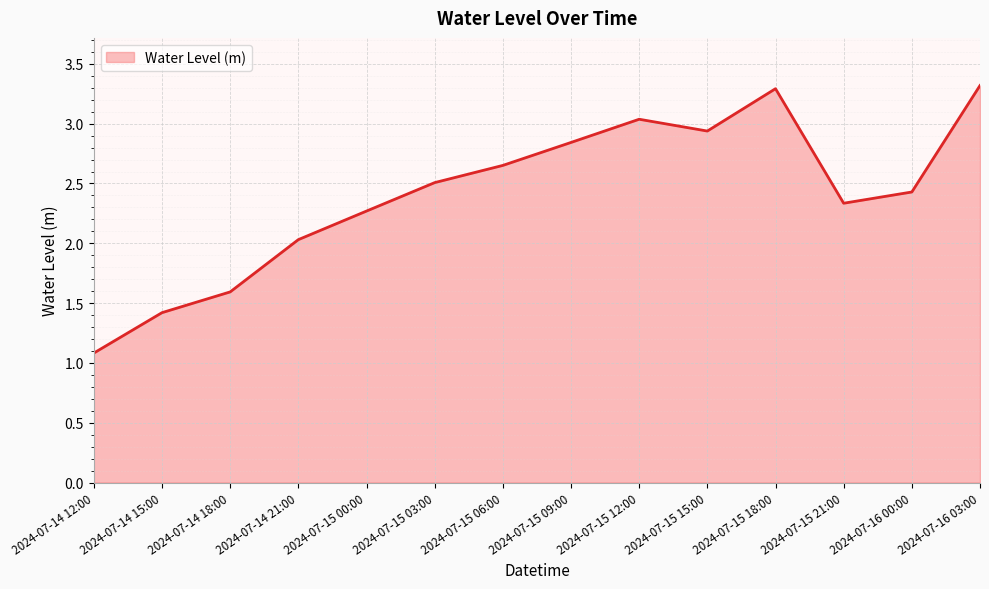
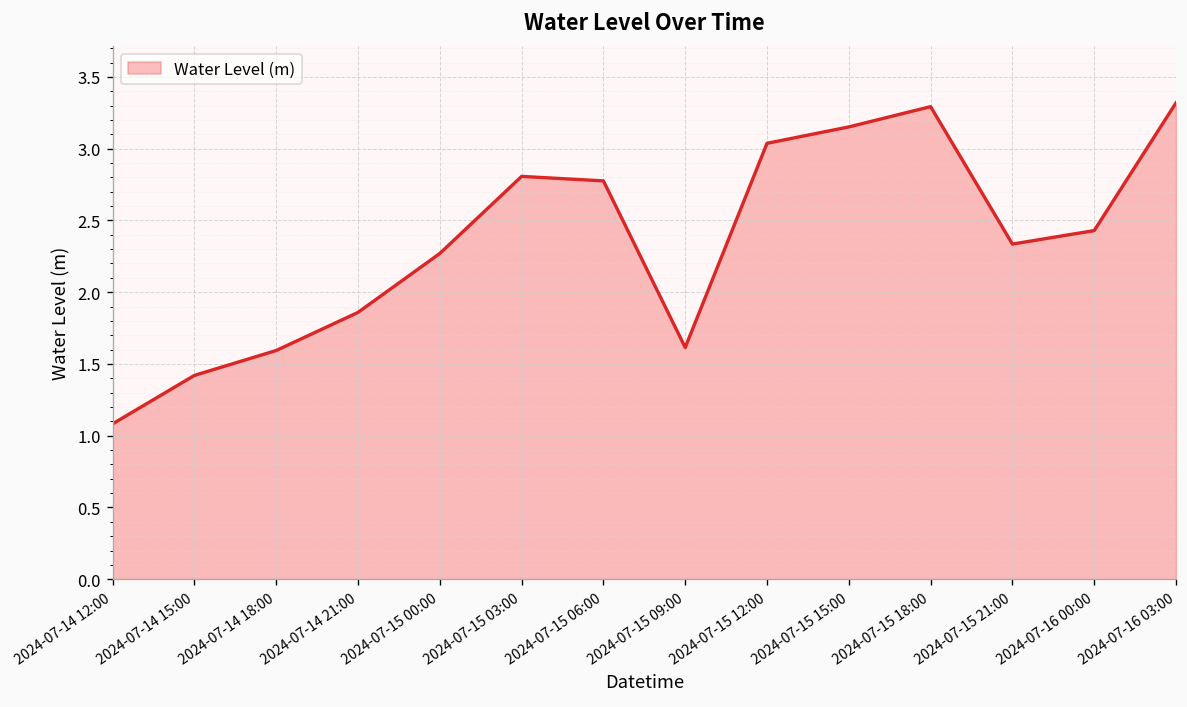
2024-07-14 21:00: 2.03 -> 1.86
2024-07-15 03:00: 2.51 -> 2.81
2024-07-15 06:00: 2.65 -> 2.78
2024-07-15 09:00: 2.84 -> 1.61
2024-07-15 15:00: 2.94 -> 3.15
